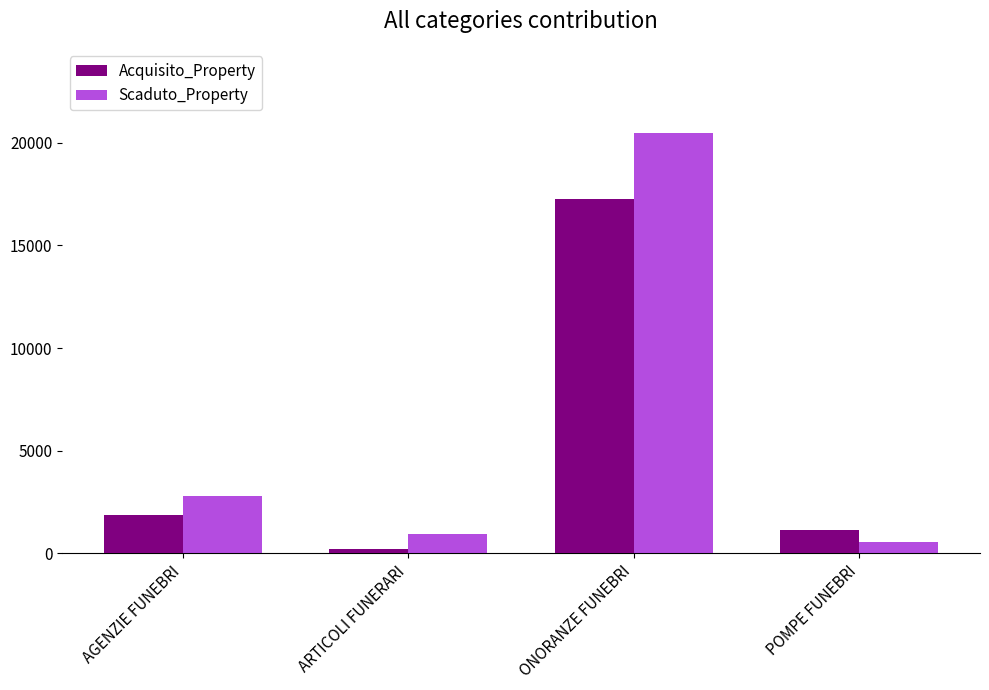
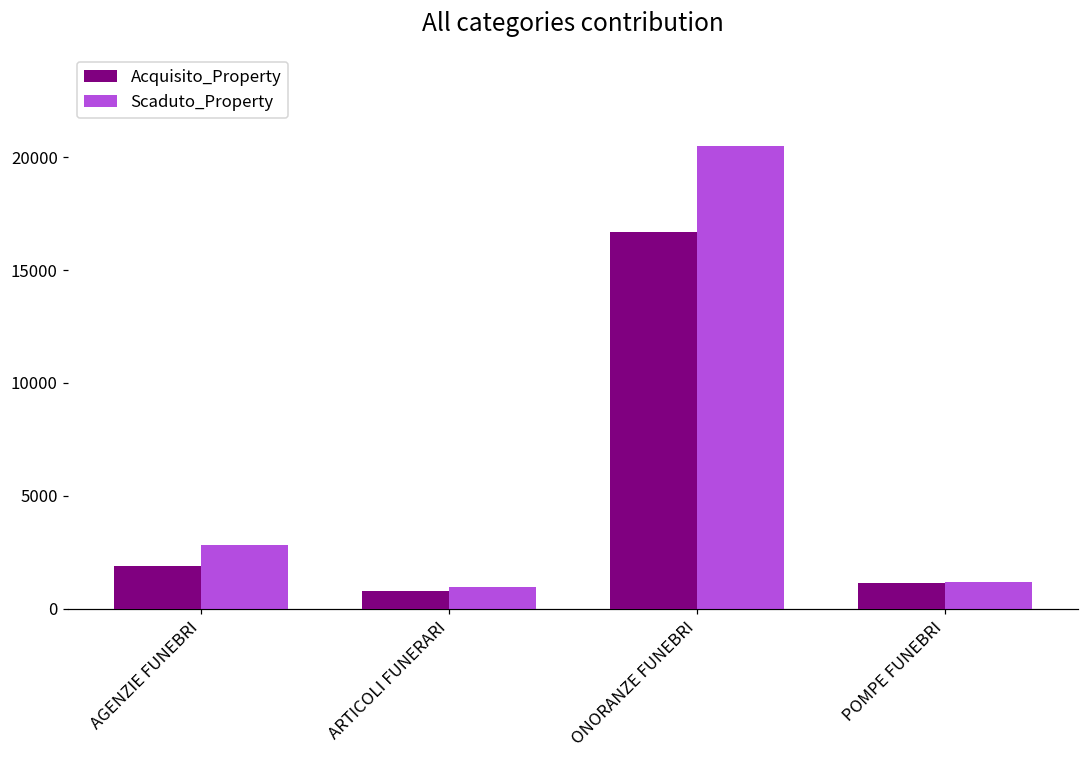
Acquisito_Property, ARTICOLI FUNERARI: 200 -> 800
Acquisito_Property, ONORANZE FUNEBRI: 17300 -> 16700
Scaduto_Property, POMPE FUNEBRI: 500 -> 1200
